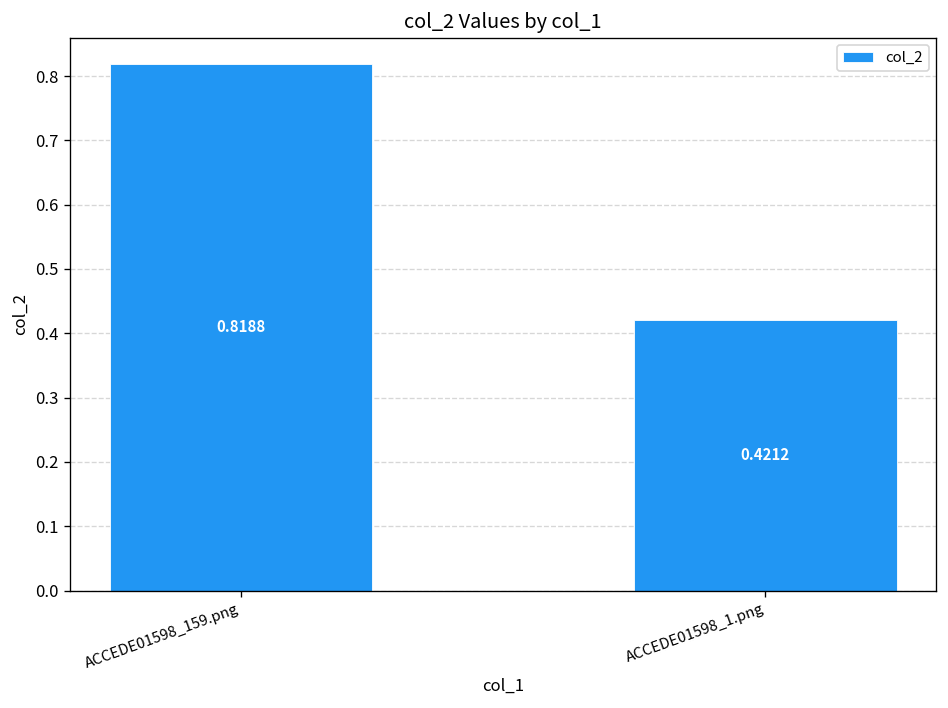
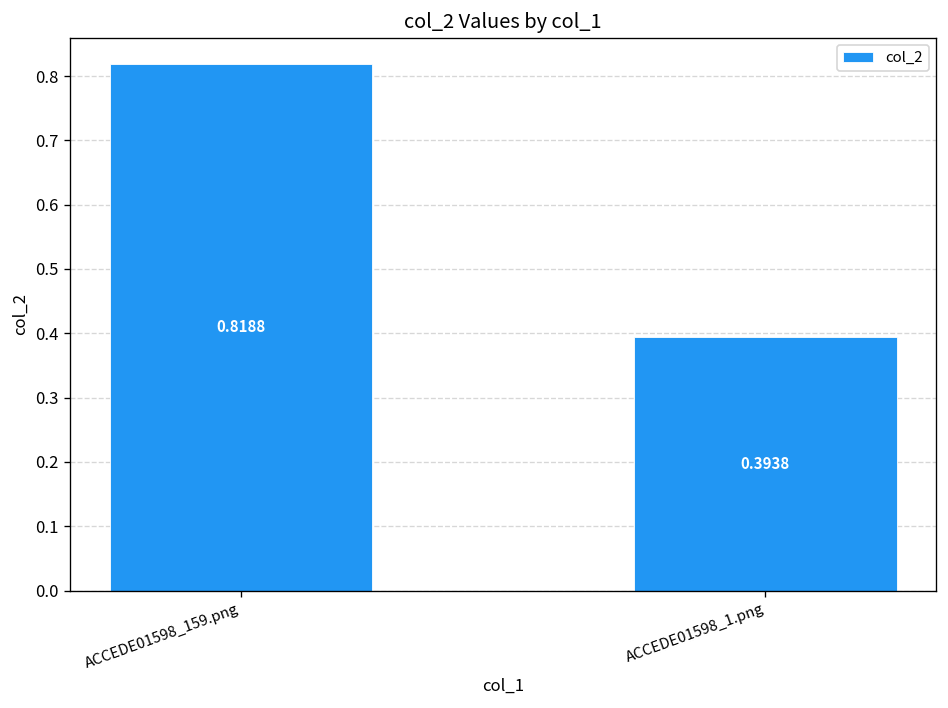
ACCEDE01598_1.png: 0.4212 -> 0.3938
